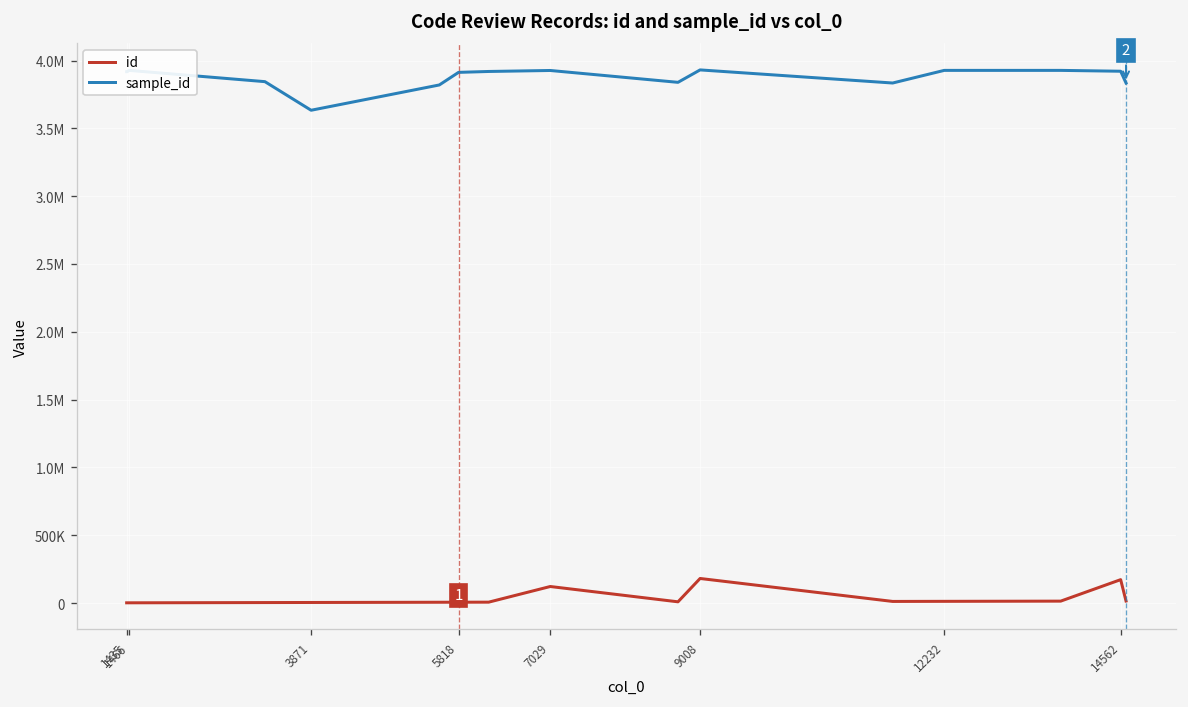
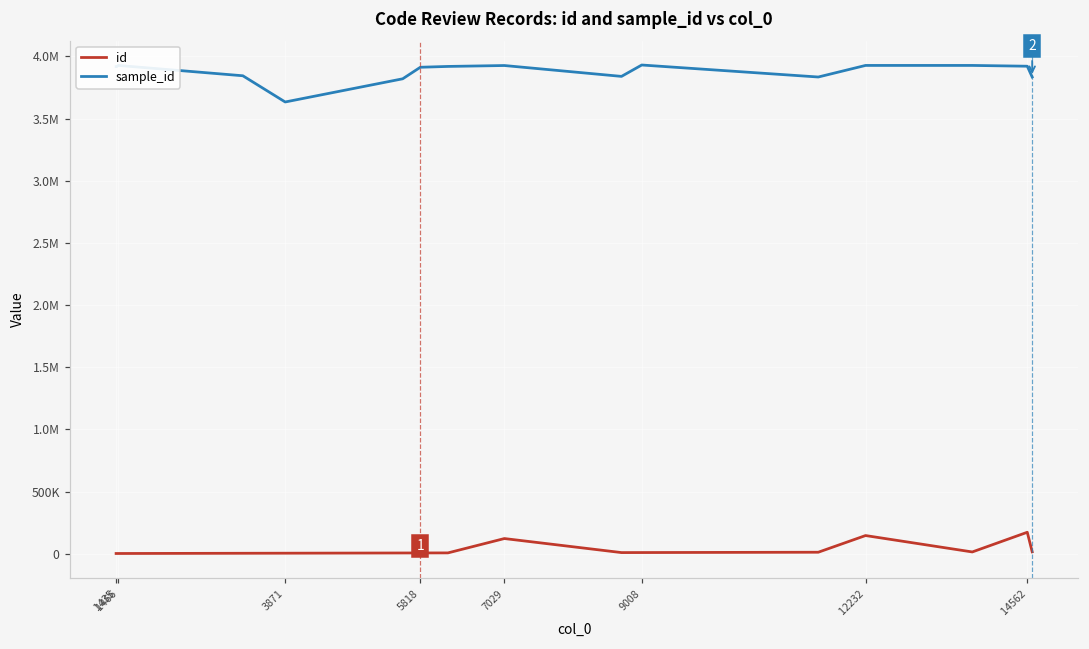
id, 9008: 180000 -> 10000
id, 12232: 10000 -> 150000
